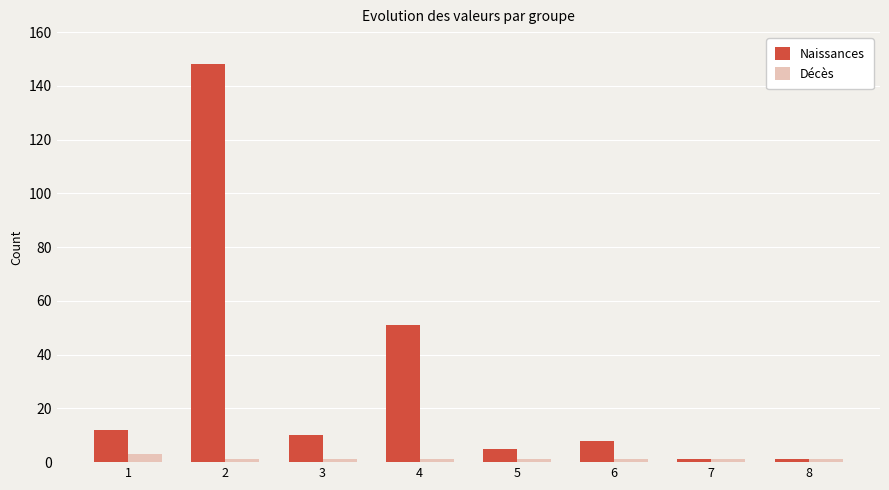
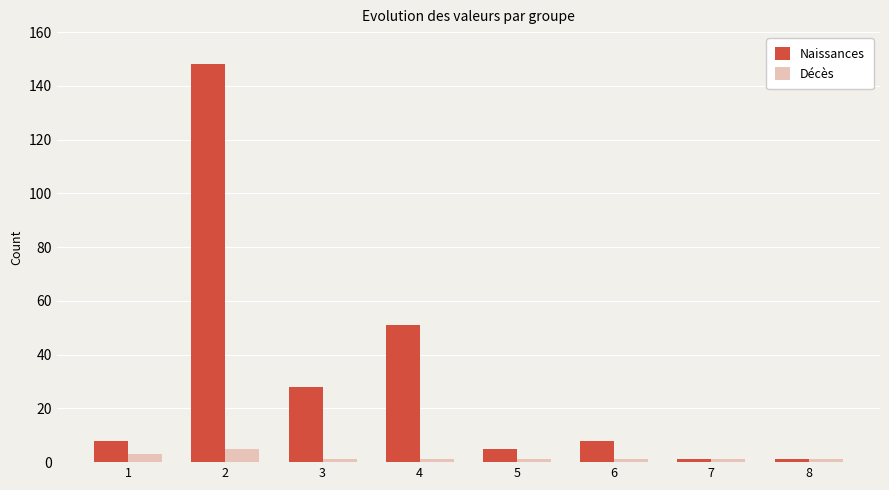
Naissances, 1: 12 -> 8
Décès, 2: 1 -> 5
Naissances, 3: 10 -> 28
